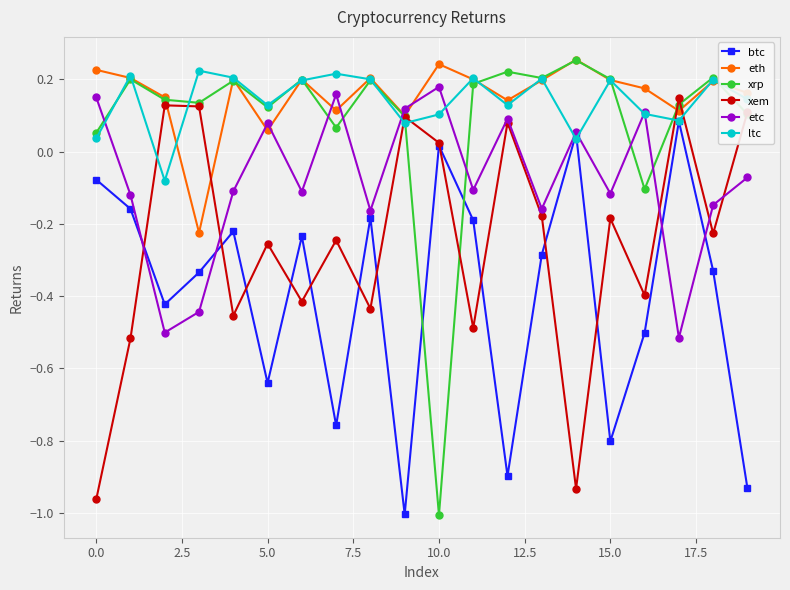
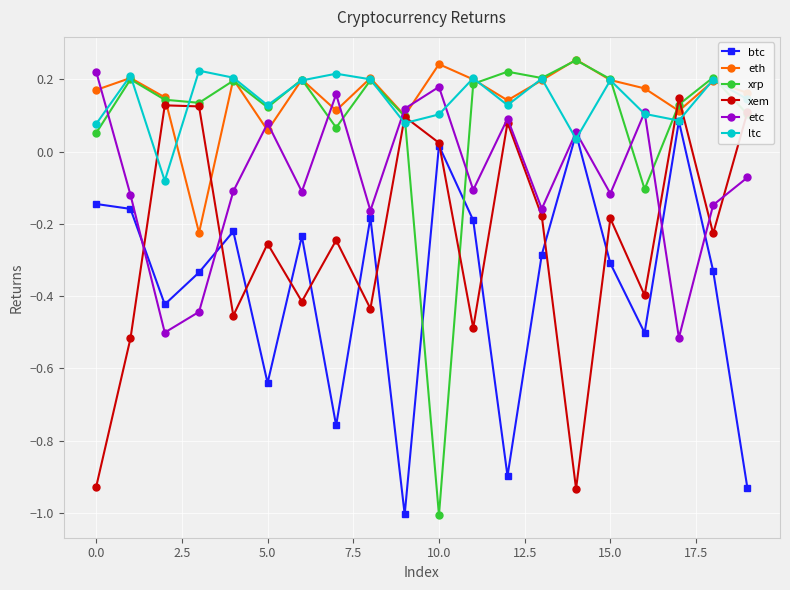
btc, 0.0: -0.08 -> -0.15
eth, 0.0: 0.23 -> 0.17
xem, 0.0: -0.96 -> -0.93
etc, 0.0: 0.15 -> 0.22
ltc, 0.0: 0.04 -> 0.08
btc, 15.0: -0.80 -> -0.31
